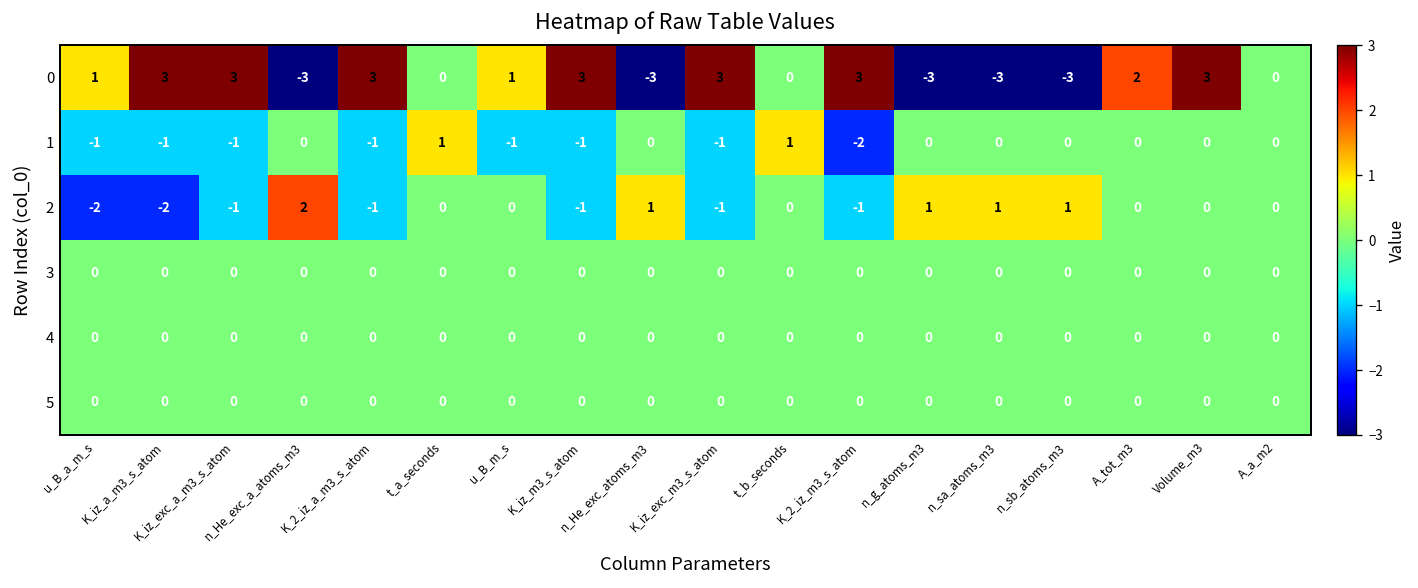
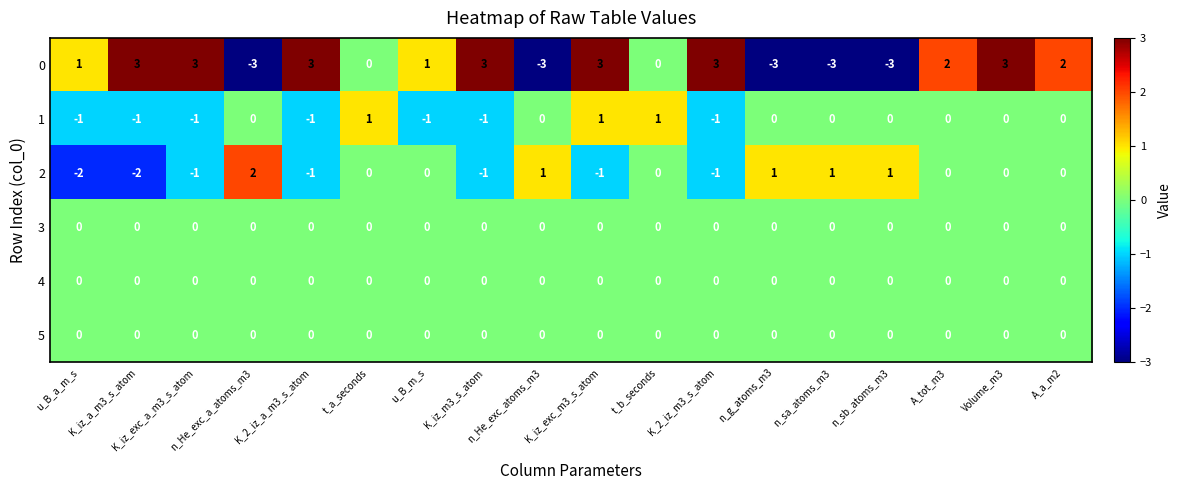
0, A_a_m2: 0 -> 2
1, K_iz_exc_m3_s_atom: -1 -> 1
1, K_2_iz_m3_s_atom: -2 -> -1
